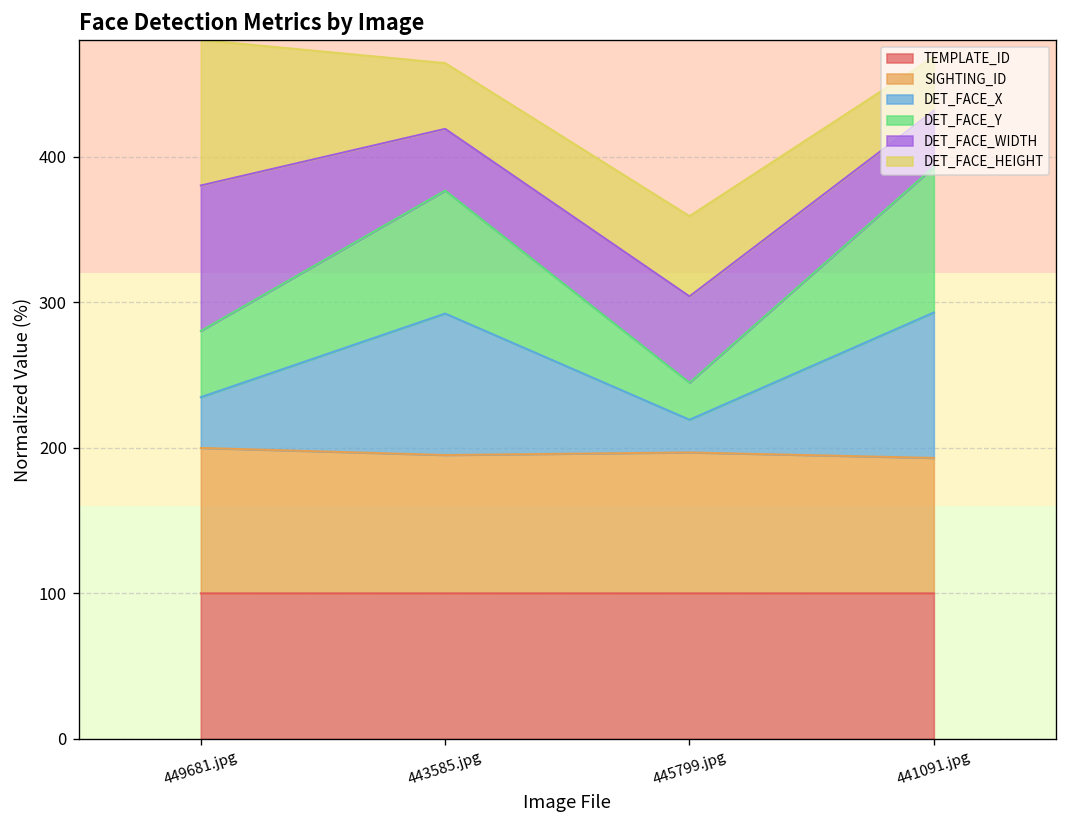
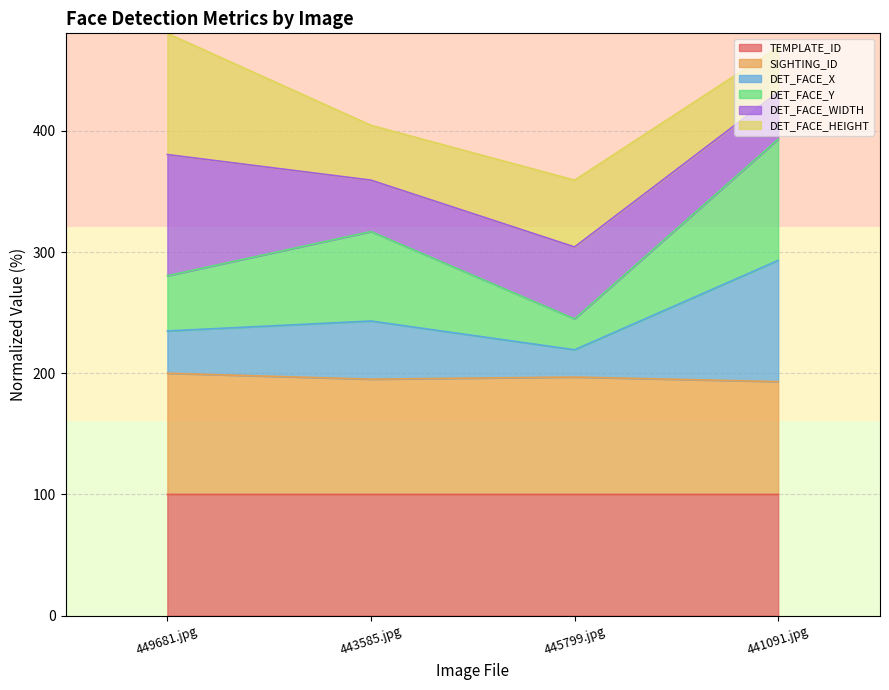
DET_FACE_X, 443585.jpg: 97 -> 48
DET_FACE_Y, 443585.jpg: 85 -> 74
